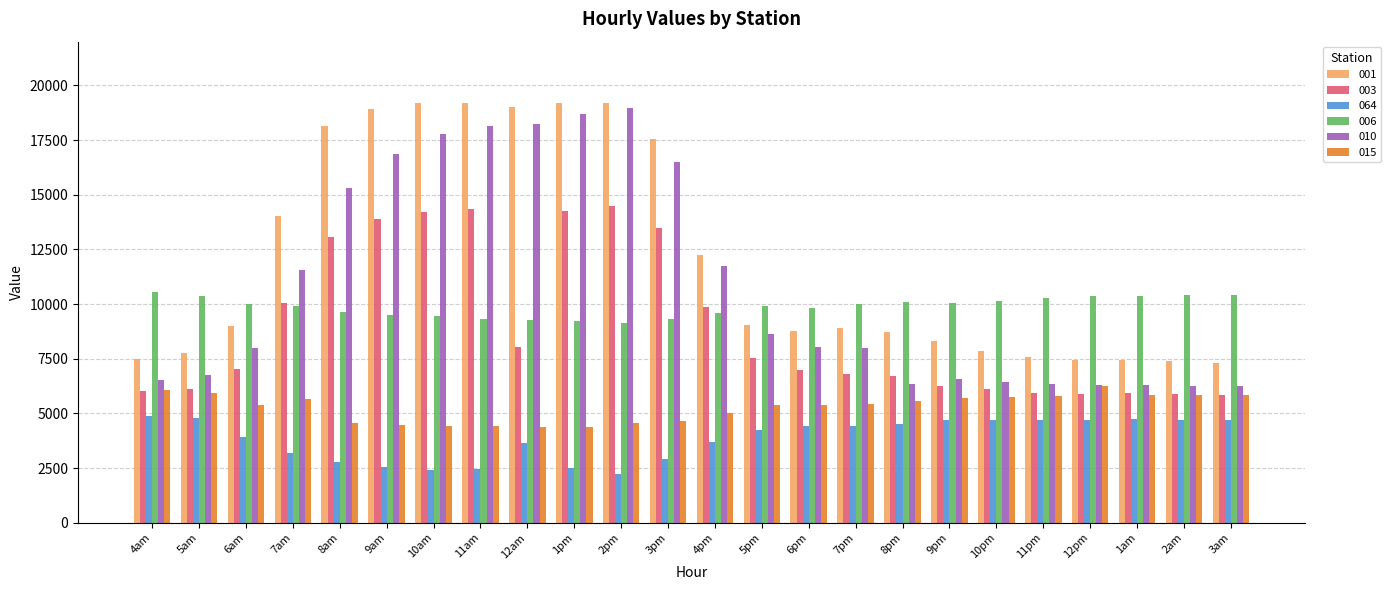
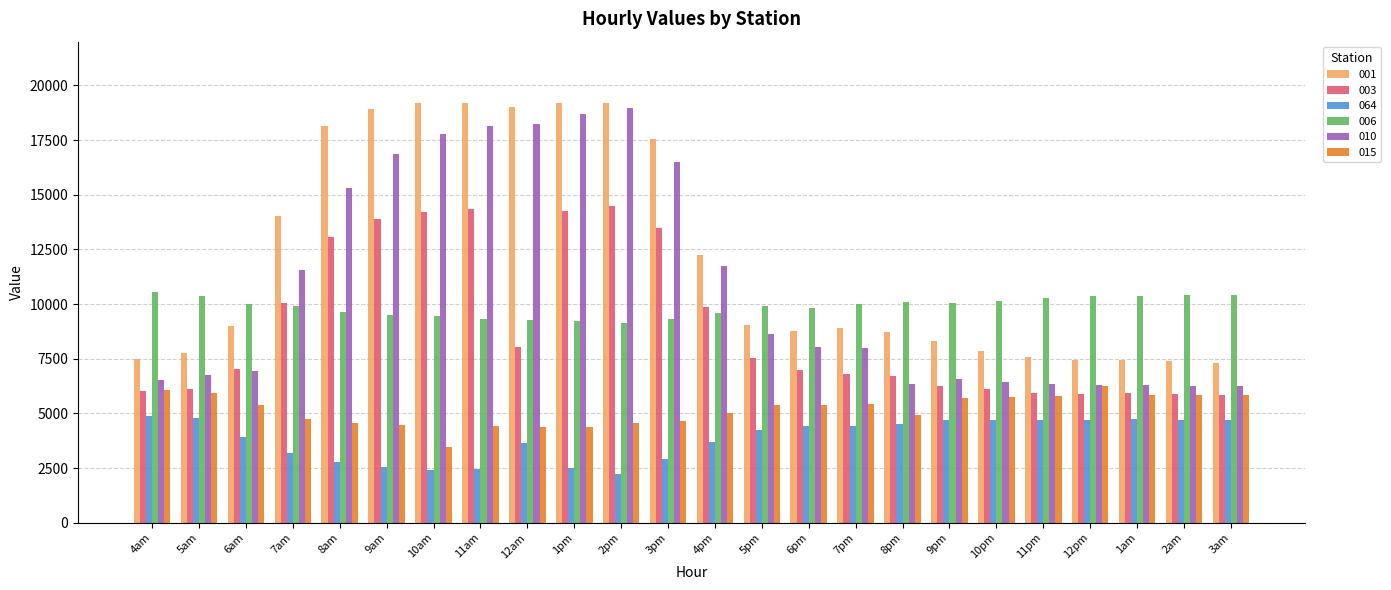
010, 6am: 8000 -> 7000
015, 7am: 5700 -> 4700
015, 10am: 4400 -> 3500
015, 8pm: 5600 -> 4900
